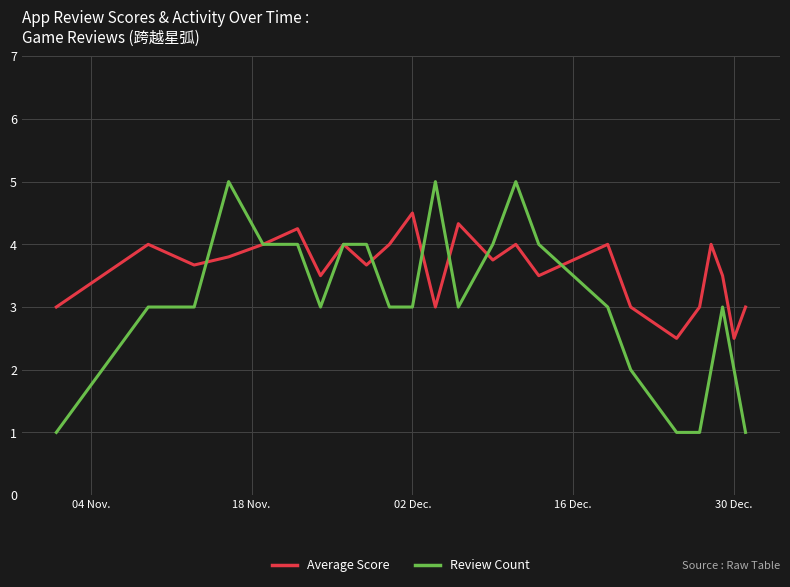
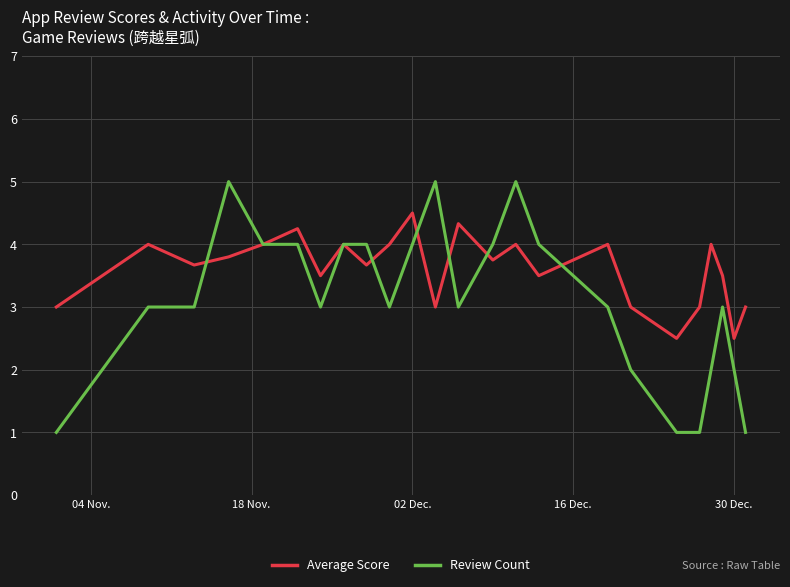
Review Count, 02 Dec.: 3 -> 4
